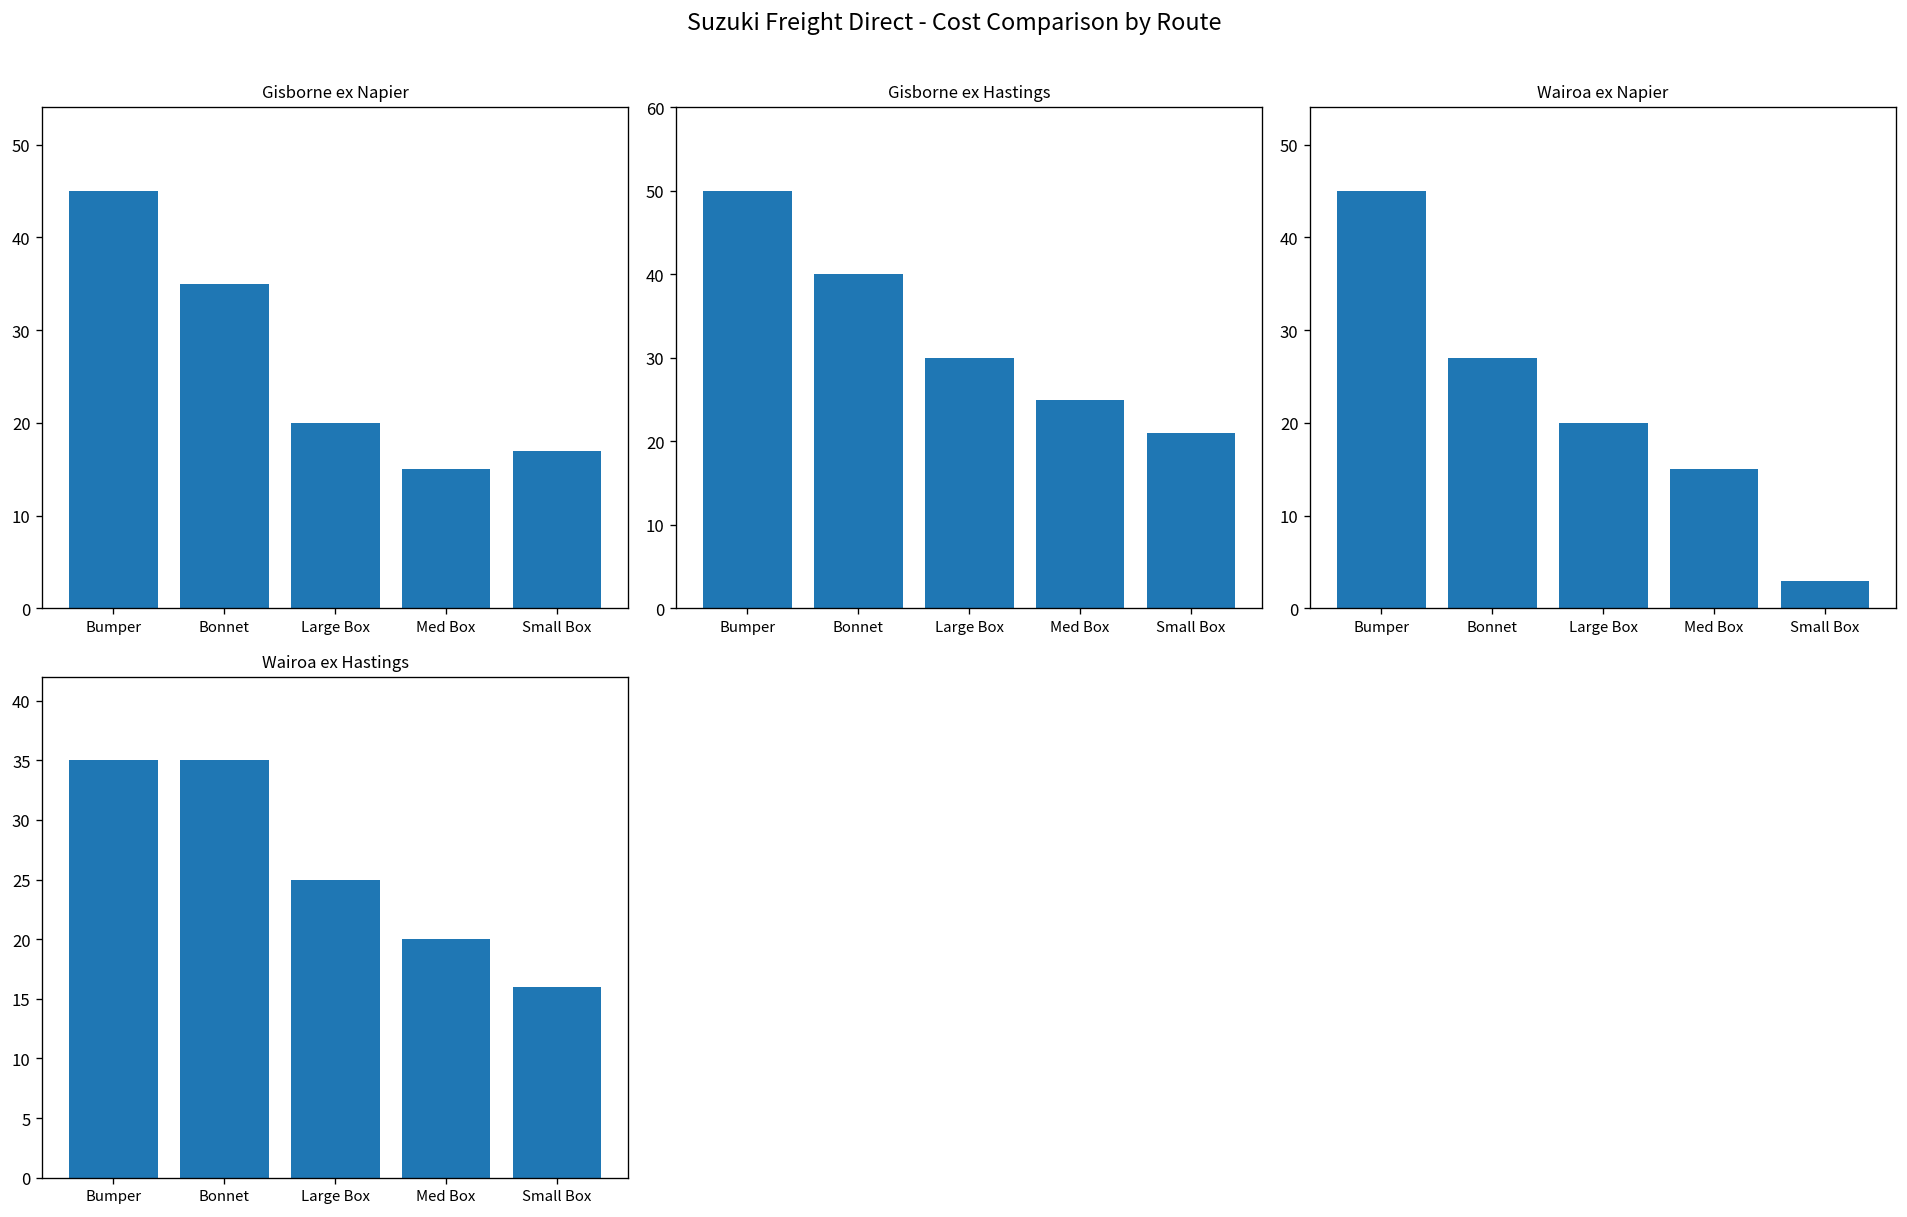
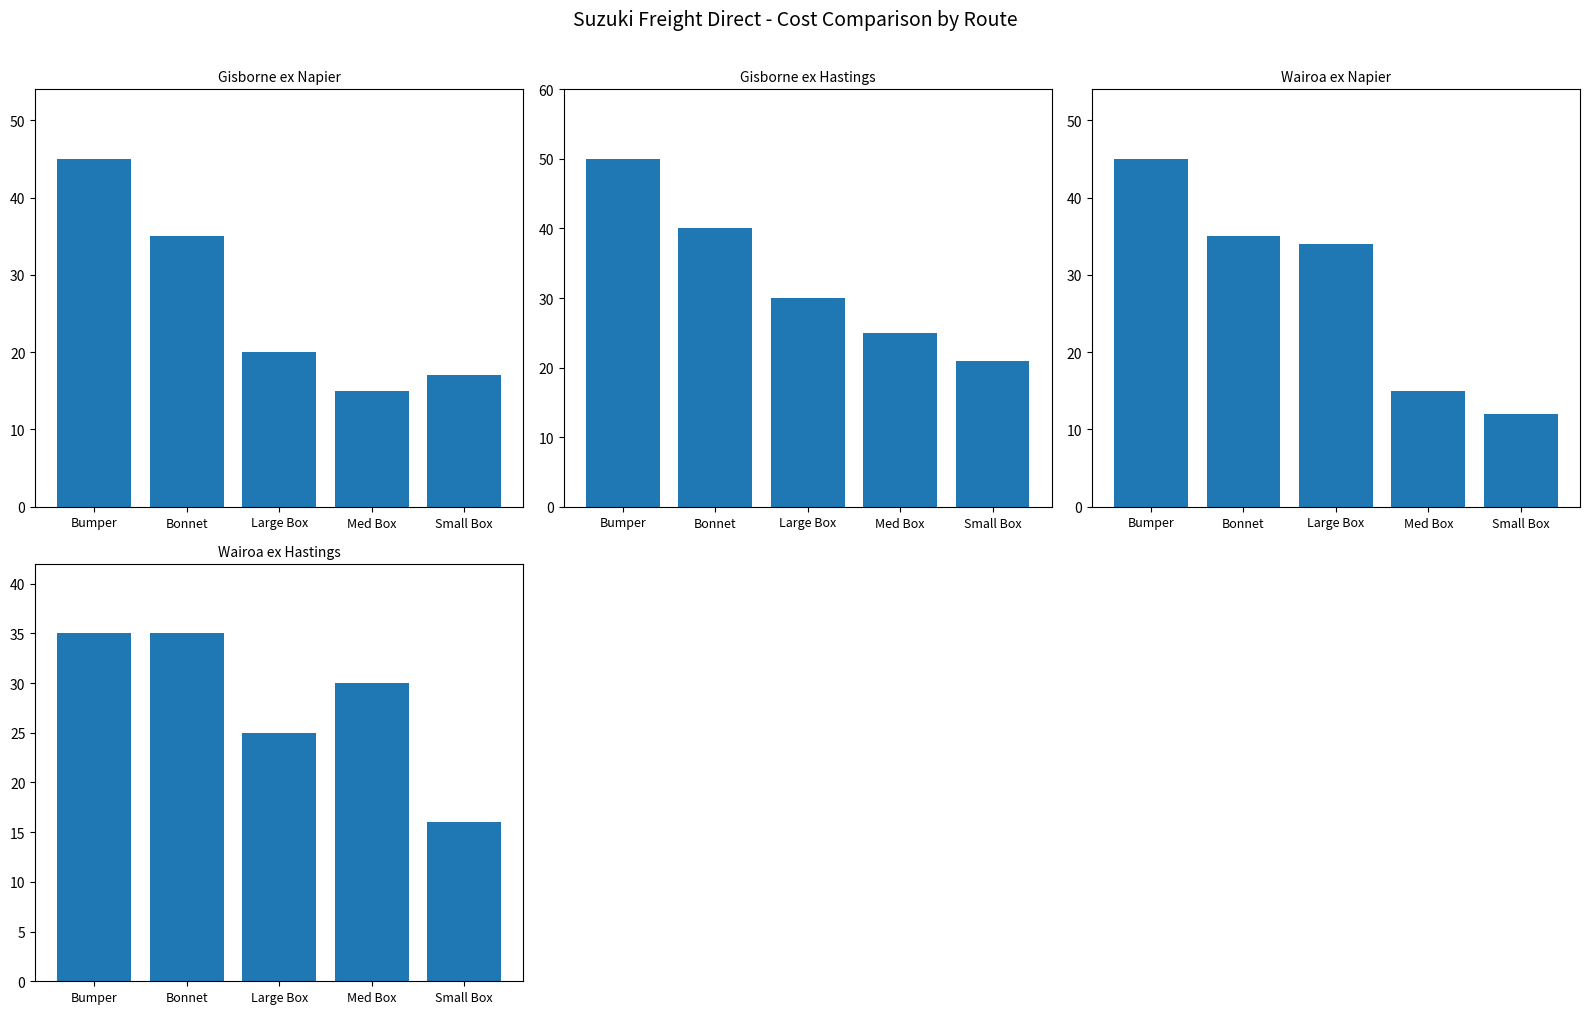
Wairoa ex Napier, Bonnet: 27 -> 35
Wairoa ex Napier, Large Box: 20 -> 34
Wairoa ex Napier, Small Box: 3 -> 12
Wairoa ex Hastings, Med Box: 20 -> 30
